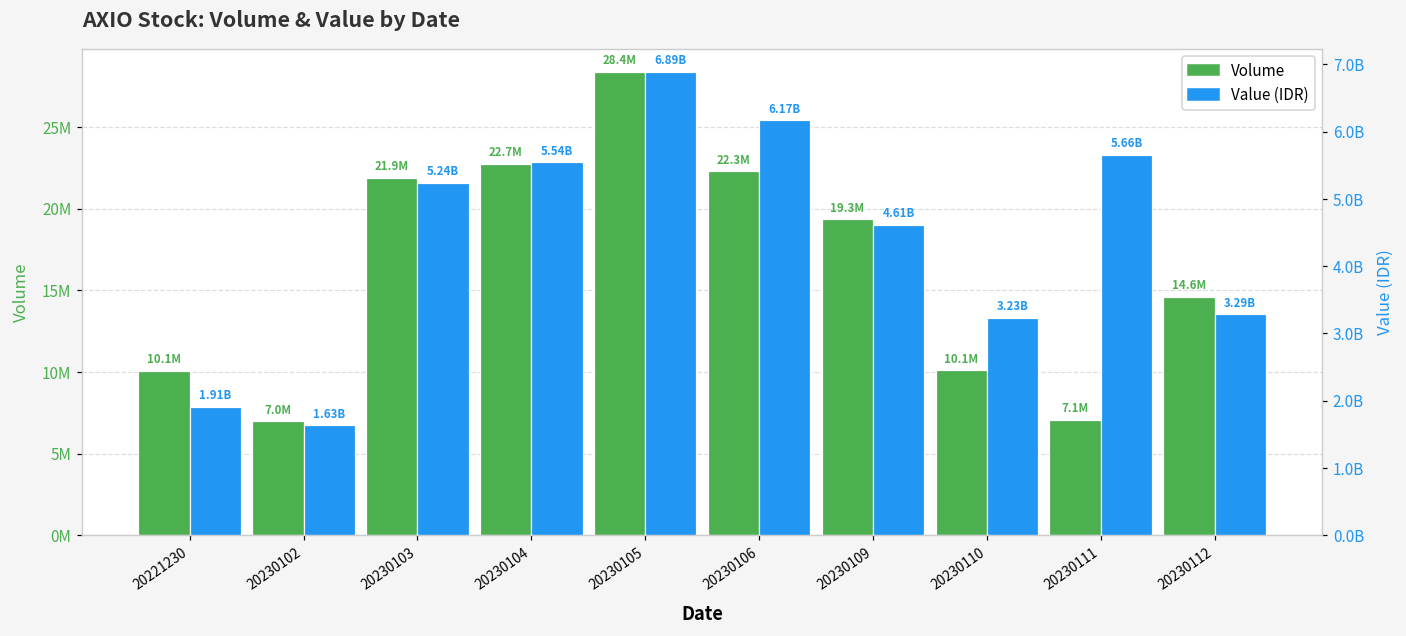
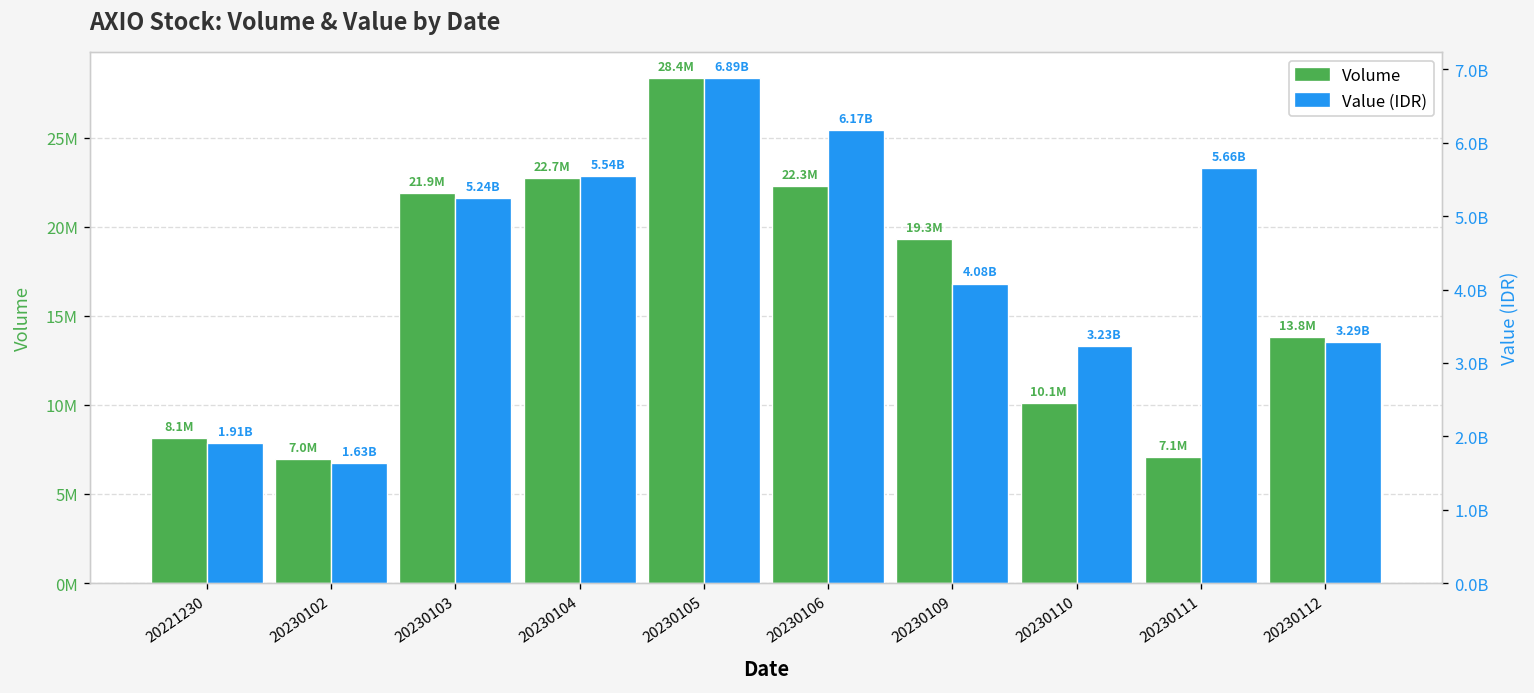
Volume, 20221230: 10.1M -> 8.1M
Volume, 20230112: 14.6M -> 13.8M
Value (IDR), 20230109: 4.61B -> 4.08B
